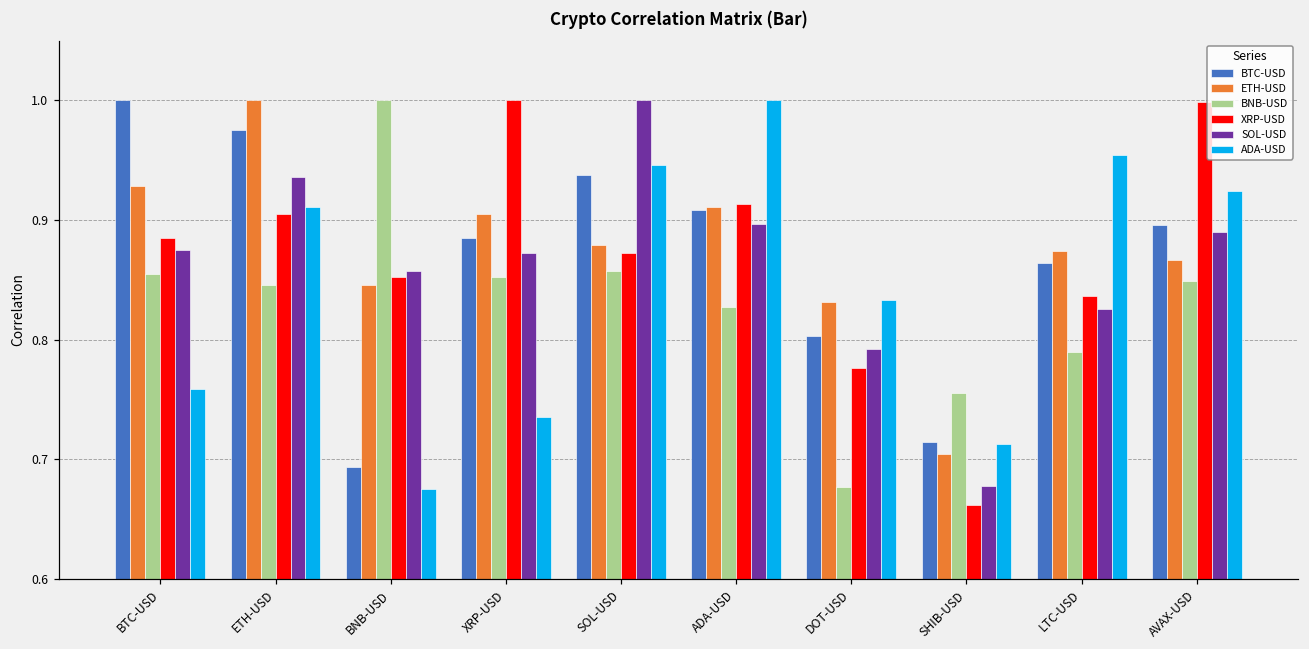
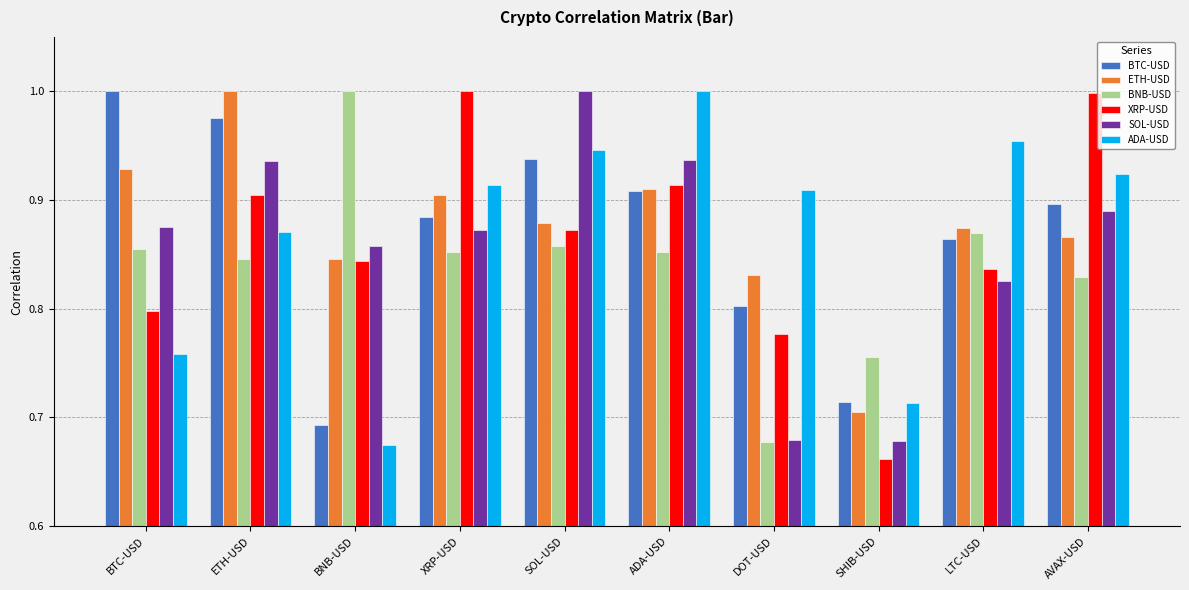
XRP-USD, BTC-USD: 0.885 -> 0.798
ADA-USD, ETH-USD: 0.911 -> 0.870
XRP-USD, BNB-USD: 0.852 -> 0.844
ADA-USD, XRP-USD: 0.735 -> 0.914
BNB-USD, ADA-USD: 0.827 -> 0.852
SOL-USD, ADA-USD: 0.896 -> 0.937
SOL-USD, DOT-USD: 0.792 -> 0.679
ADA-USD, DOT-USD: 0.833 -> 0.909
BNB-USD, LTC-USD: 0.789 -> 0.869
BNB-USD, AVAX-USD: 0.849 -> 0.829
